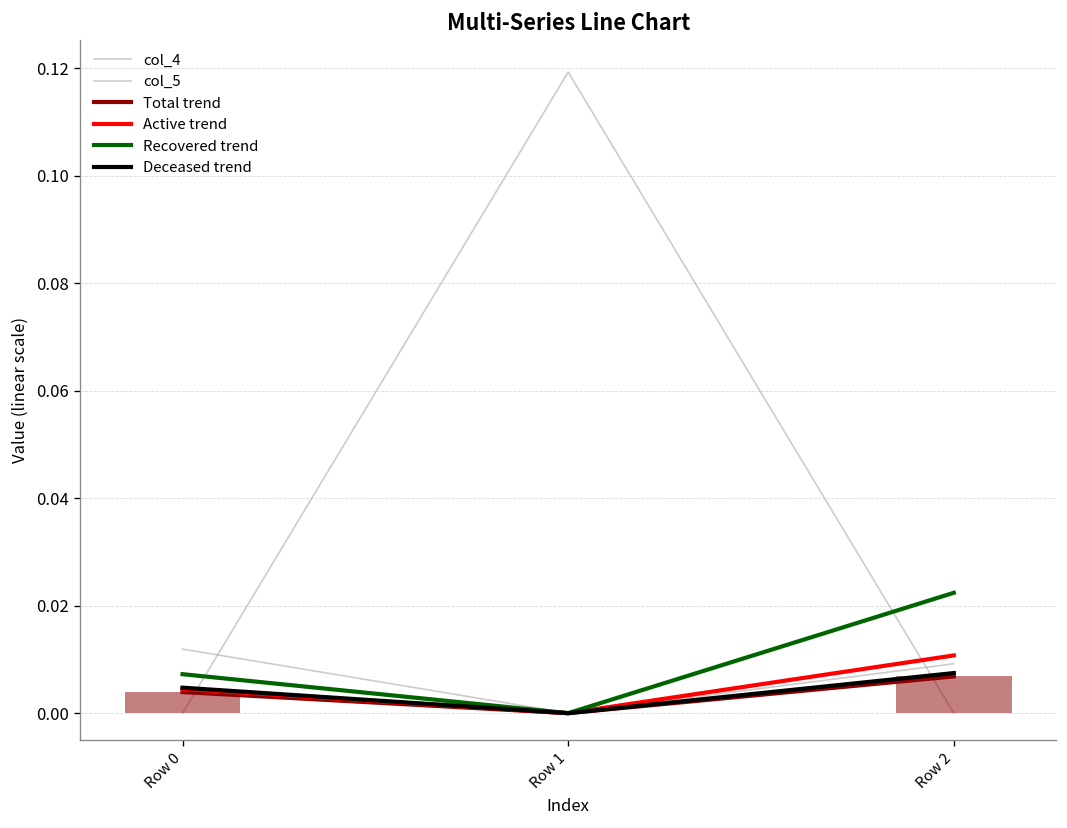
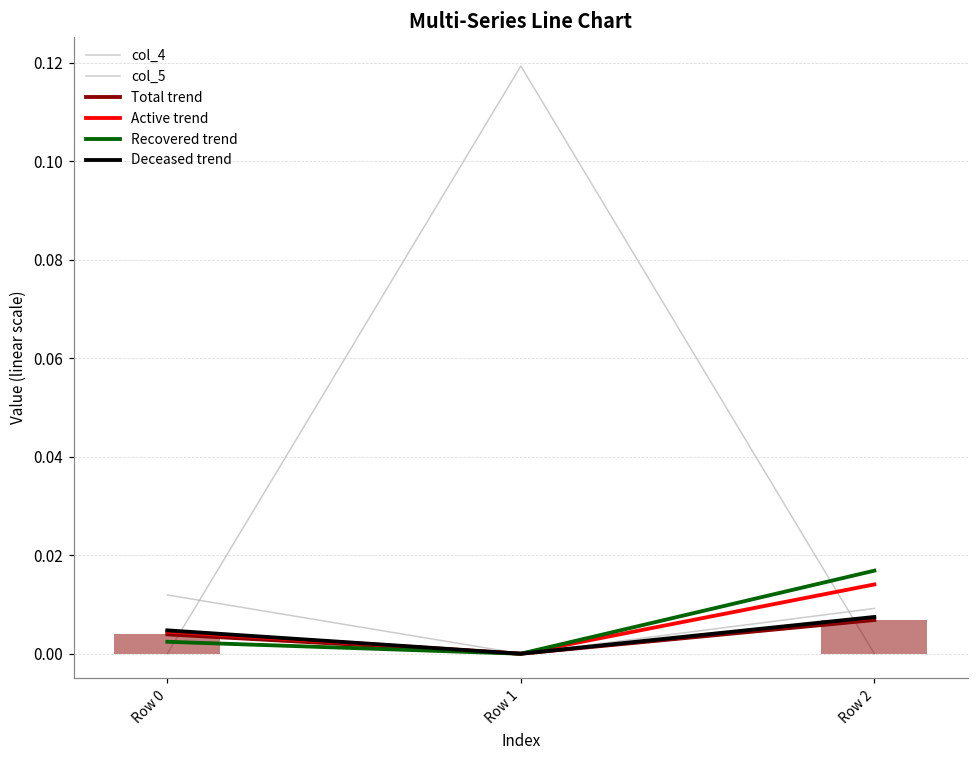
Recovered trend, Row 0: 0.007 -> 0.002
Active trend, Row 2: 0.011 -> 0.014
Recovered trend, Row 2: 0.022 -> 0.017
